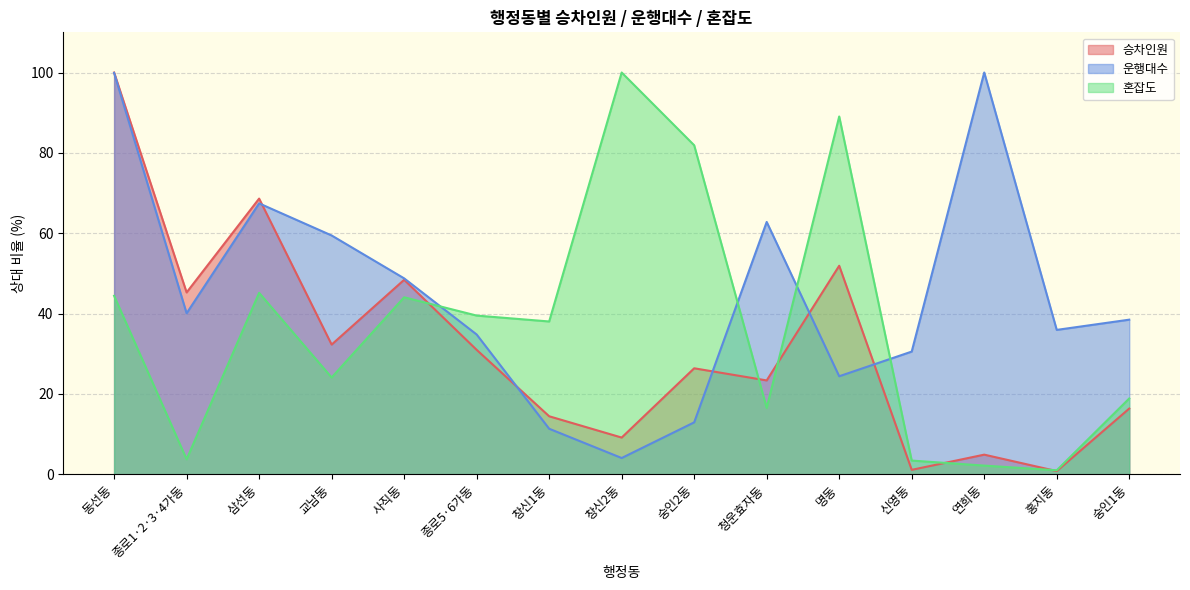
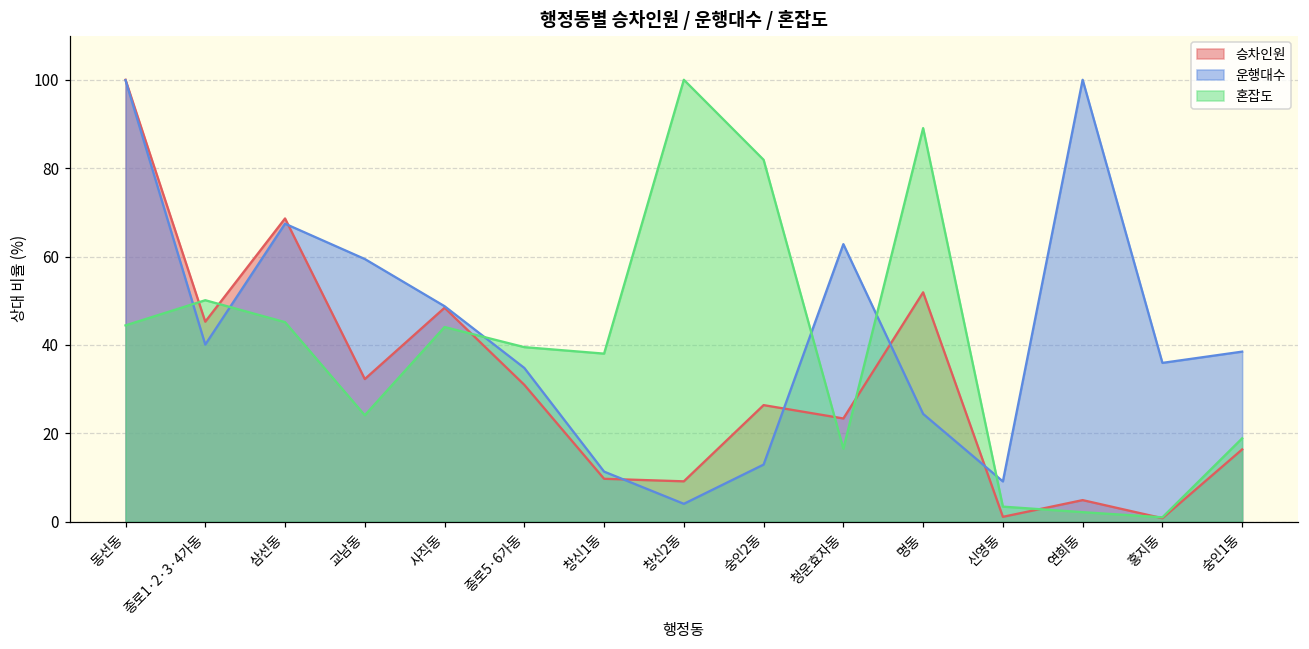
혼잡도, 종로1·2·3·4가동: 4 -> 50
승차인원, 창신1동: 14 -> 10
운행대수, 신영동: 31 -> 9
